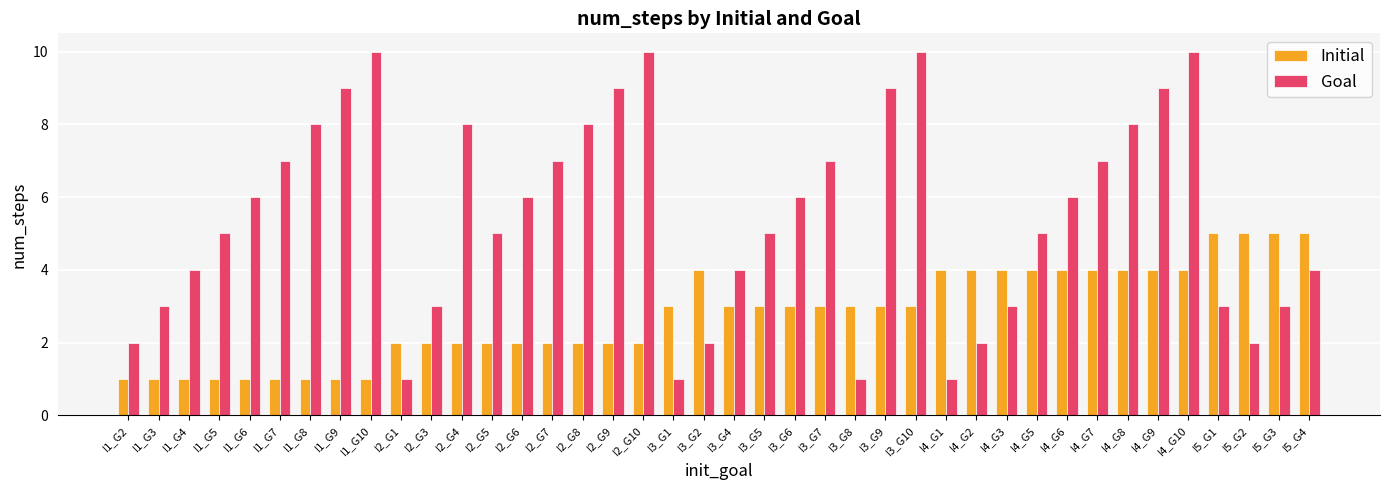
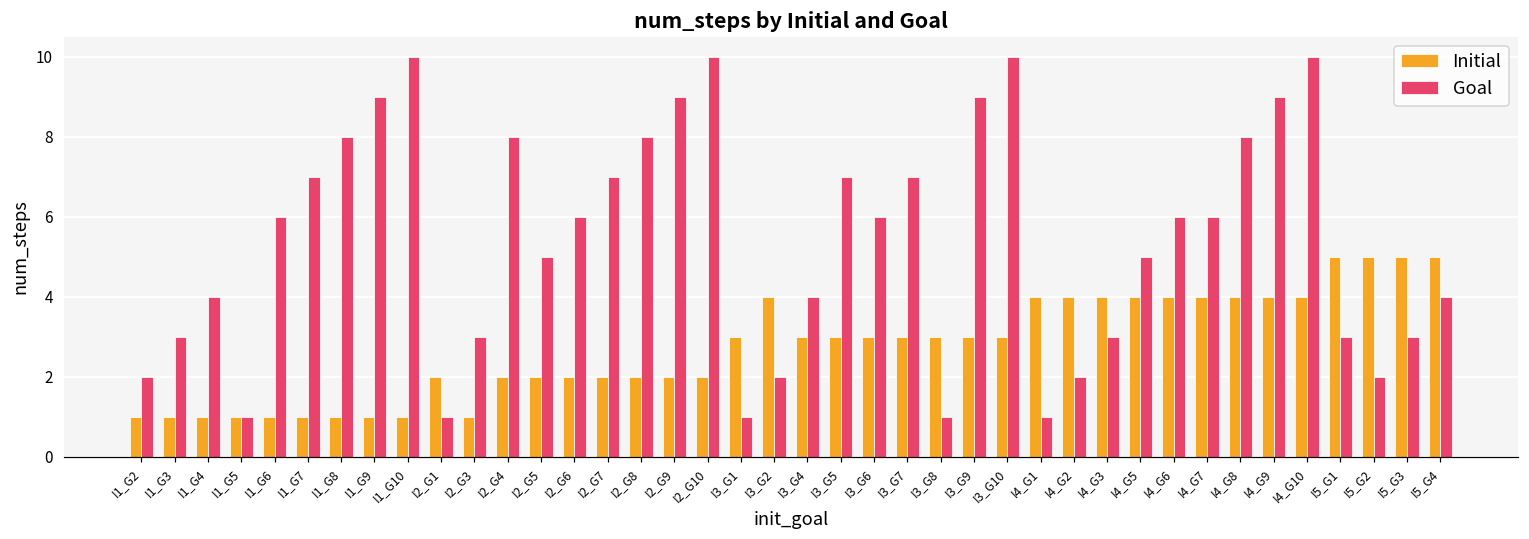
Goal, I1_G5: 5 -> 1
Initial, I2_G3: 2 -> 1
Goal, I3_G5: 5 -> 7
Goal, I4_G7: 7 -> 6
